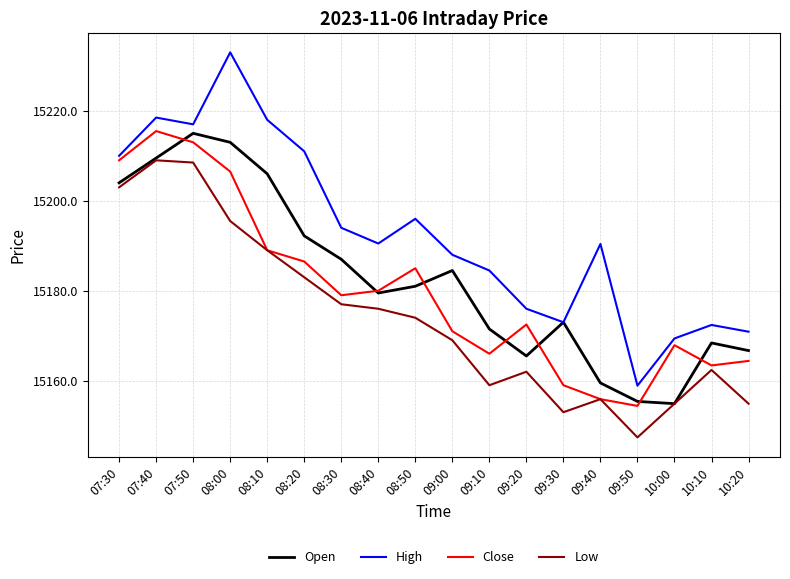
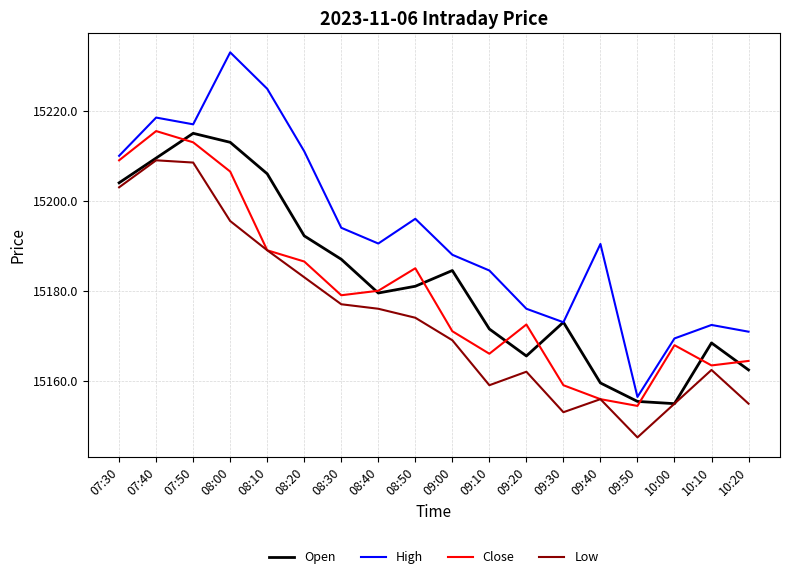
High, 08:10: 15218 -> 15225
High, 09:50: 15159 -> 15156
Open, 10:20: 15167 -> 15162
